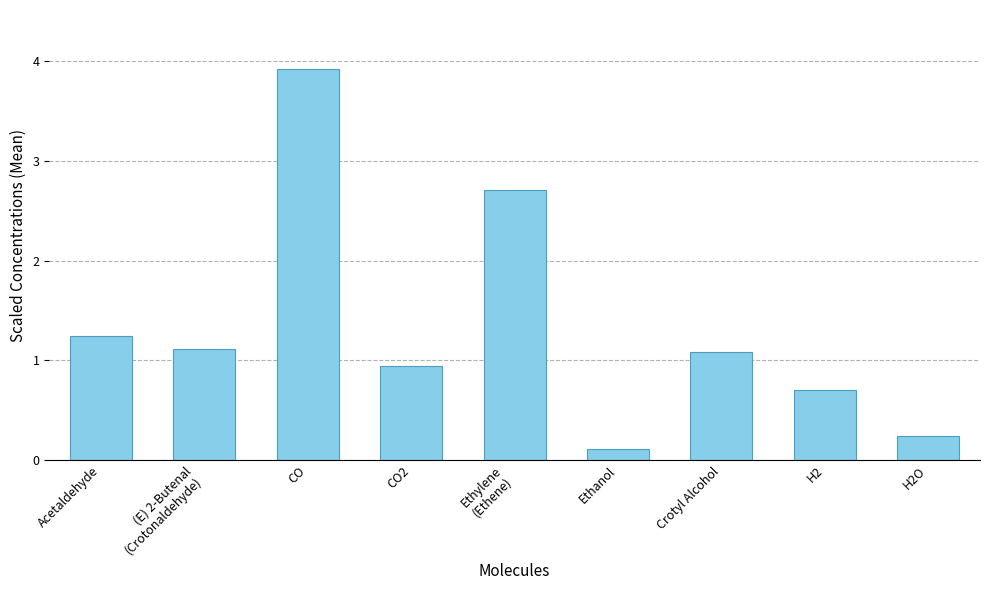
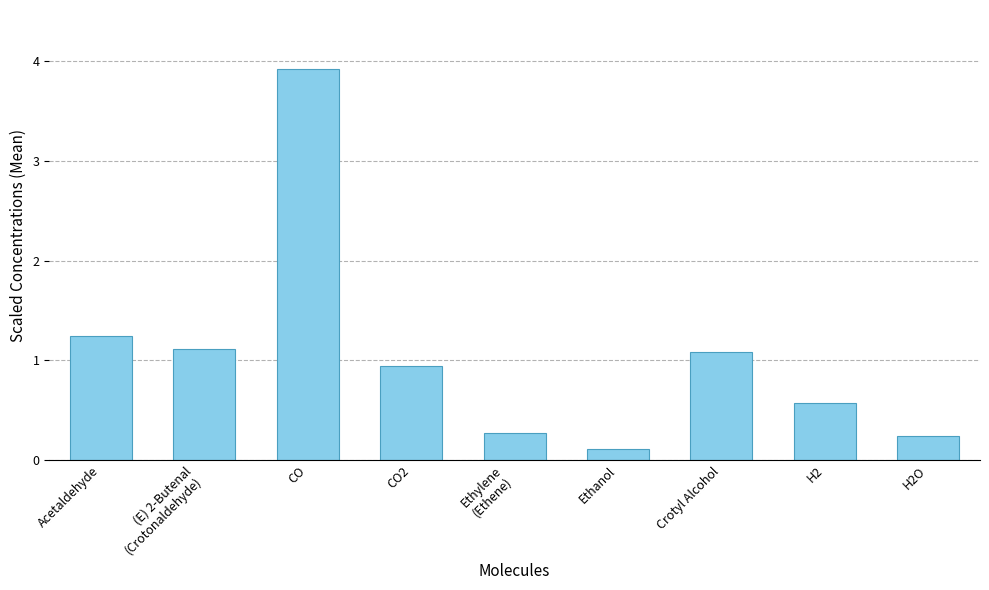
Ethylene (Ethene): 2.7 -> 0.3
H2: 0.7 -> 0.6
